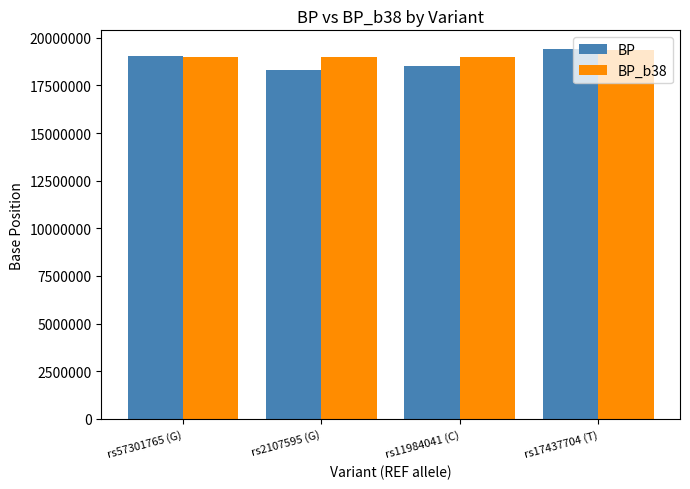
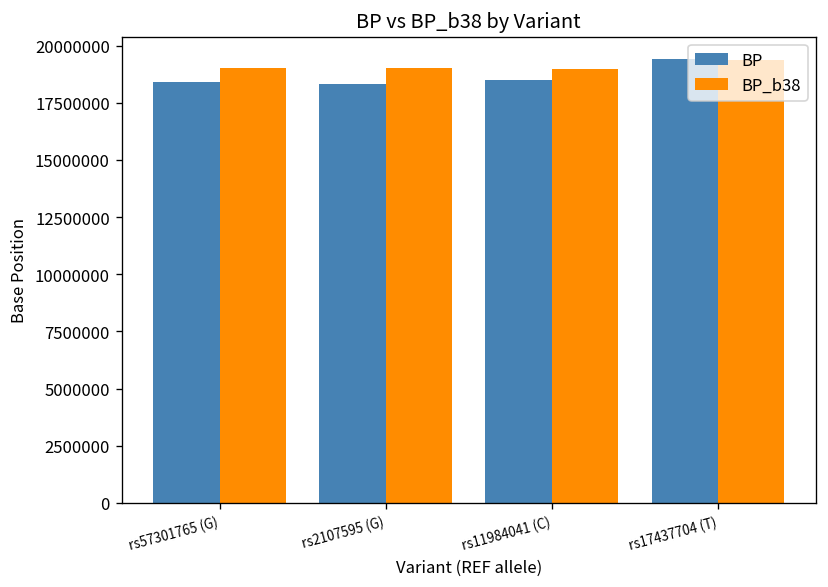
BP, rs57301765 (G): 19100000 -> 18400000
